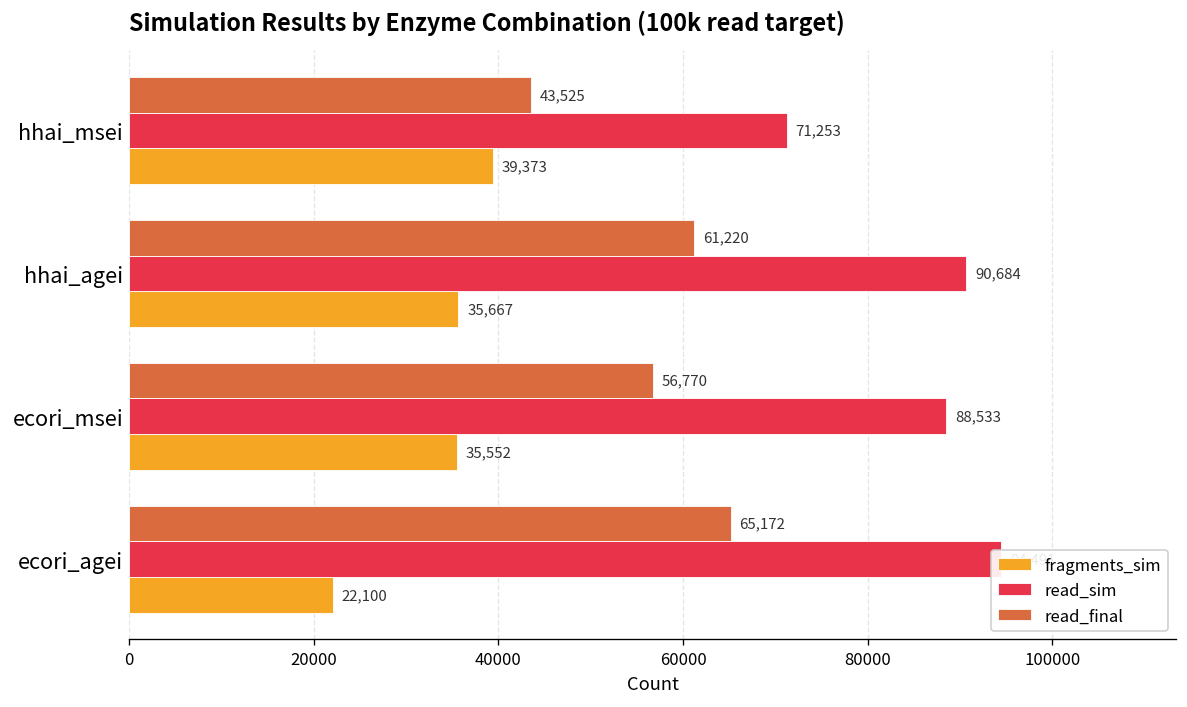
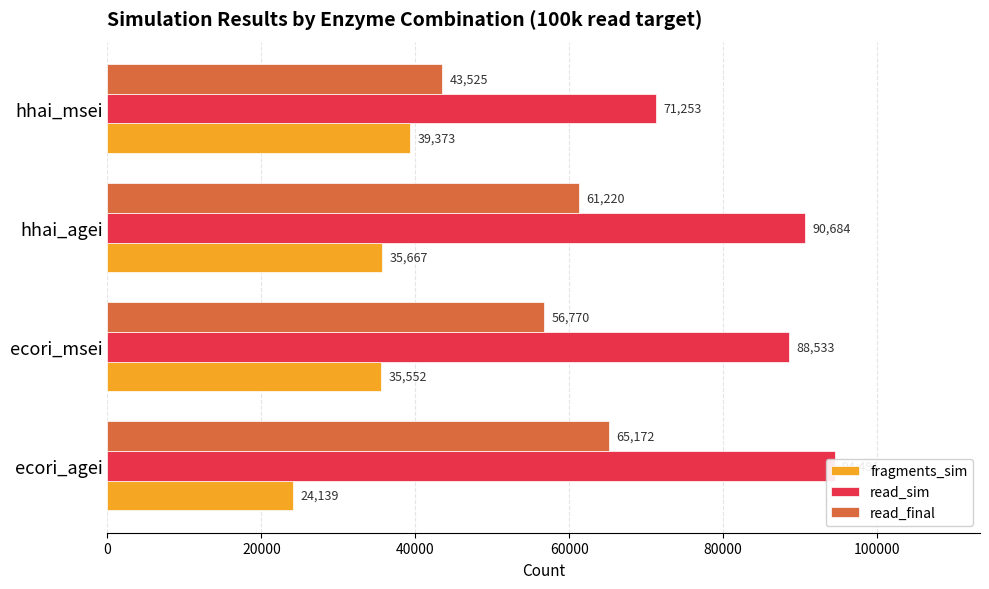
fragments_sim, ecori_agei: 22,100 -> 24,139
